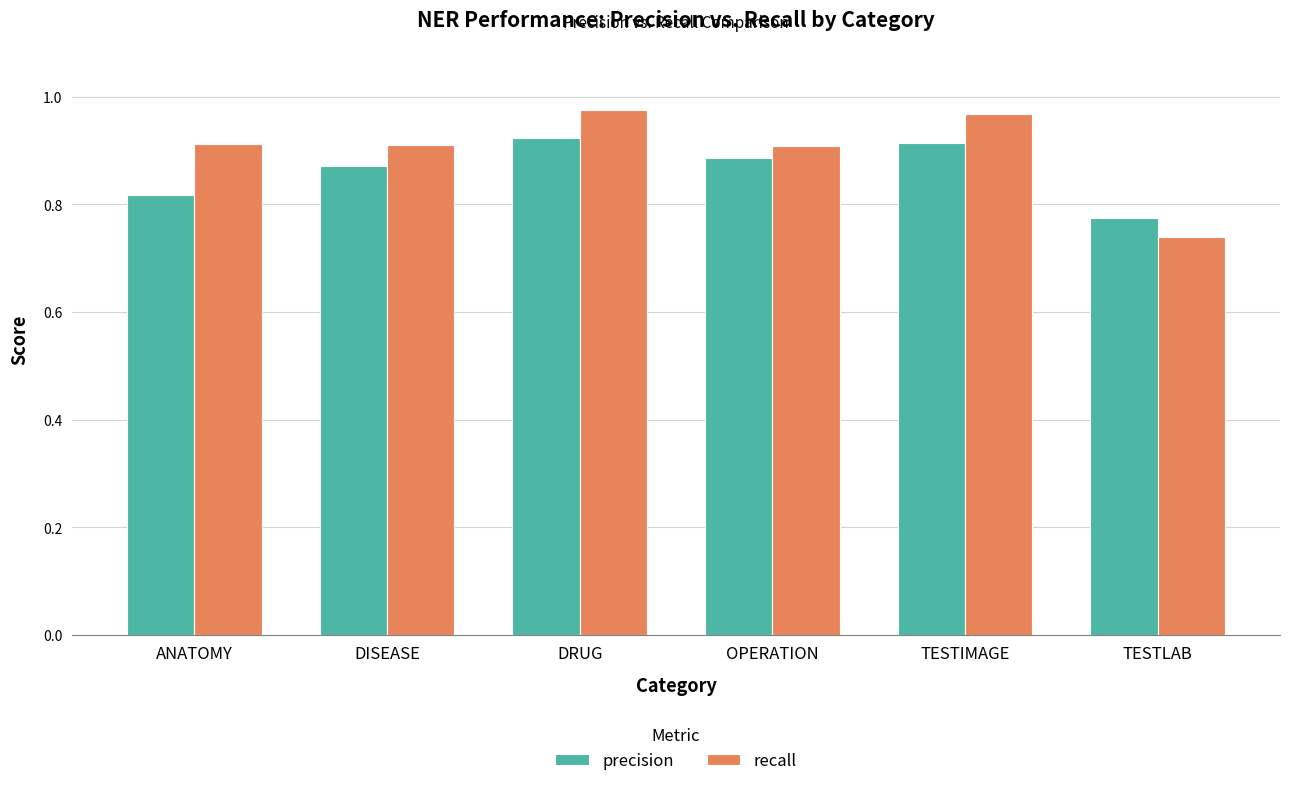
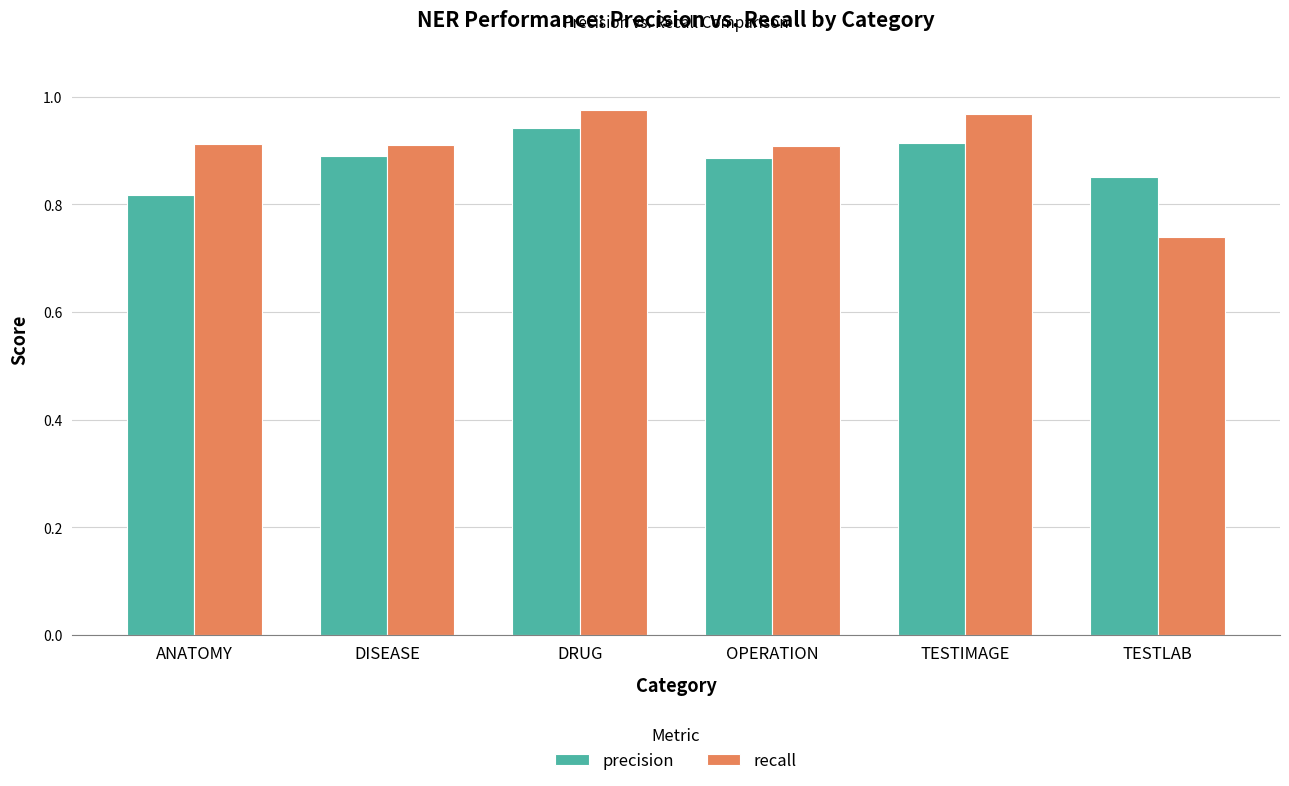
precision, DISEASE: 0.87 -> 0.89
precision, DRUG: 0.92 -> 0.94
precision, TESTLAB: 0.77 -> 0.85
